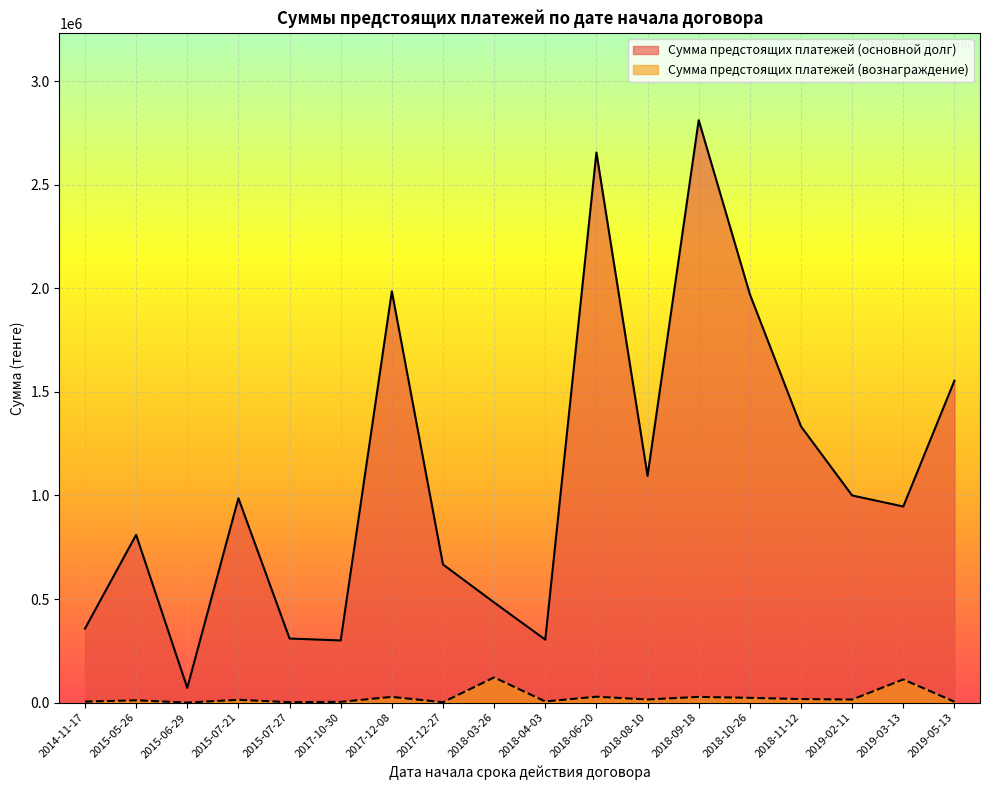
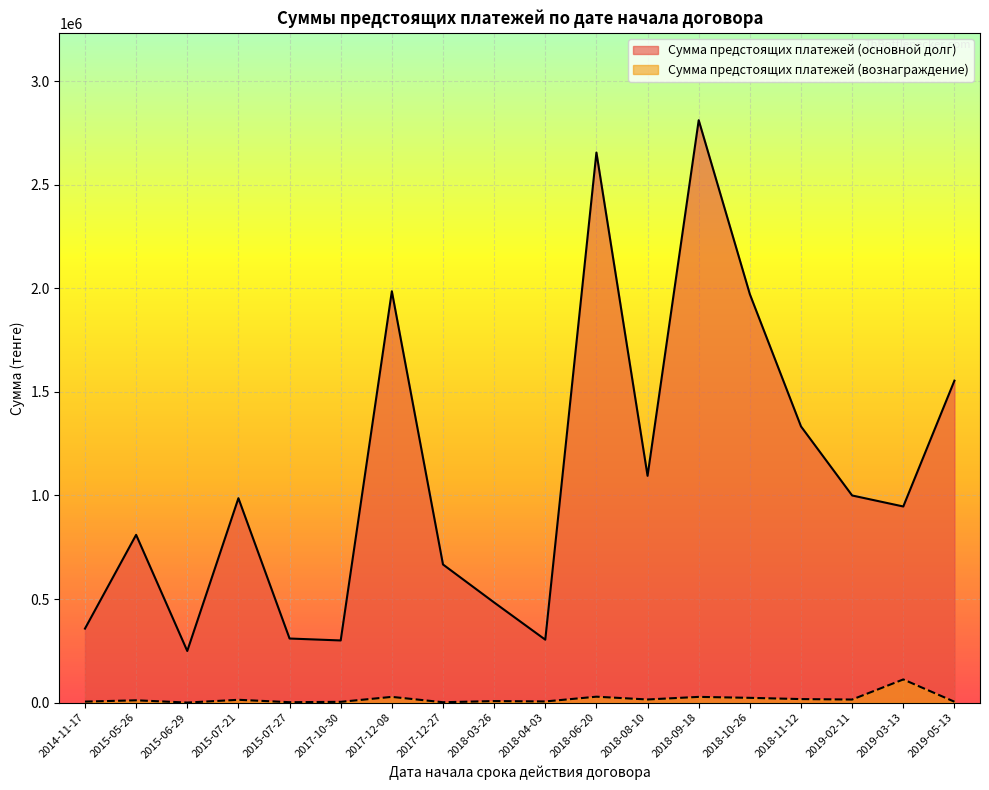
Сумма предстоящих платежей (основной долг), 2015-06-29: 70000 -> 250000
Сумма предстоящих платежей (вознаграждение), 2018-03-26: 120000 -> 10000
